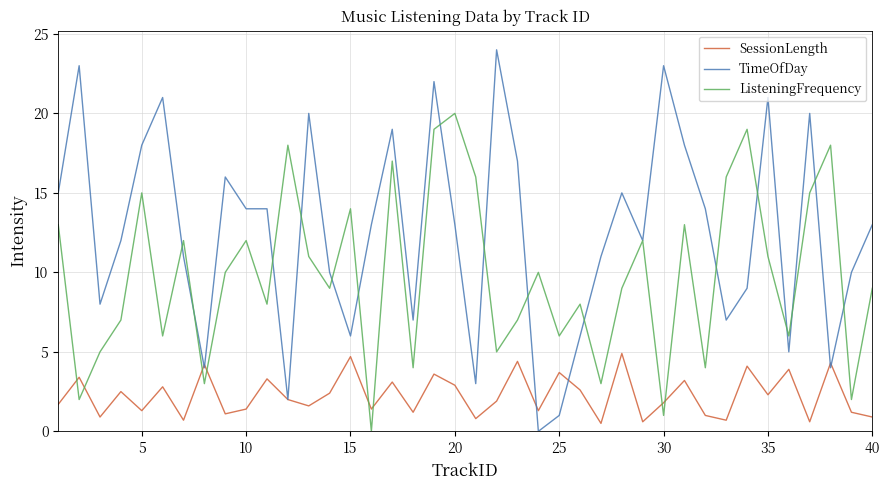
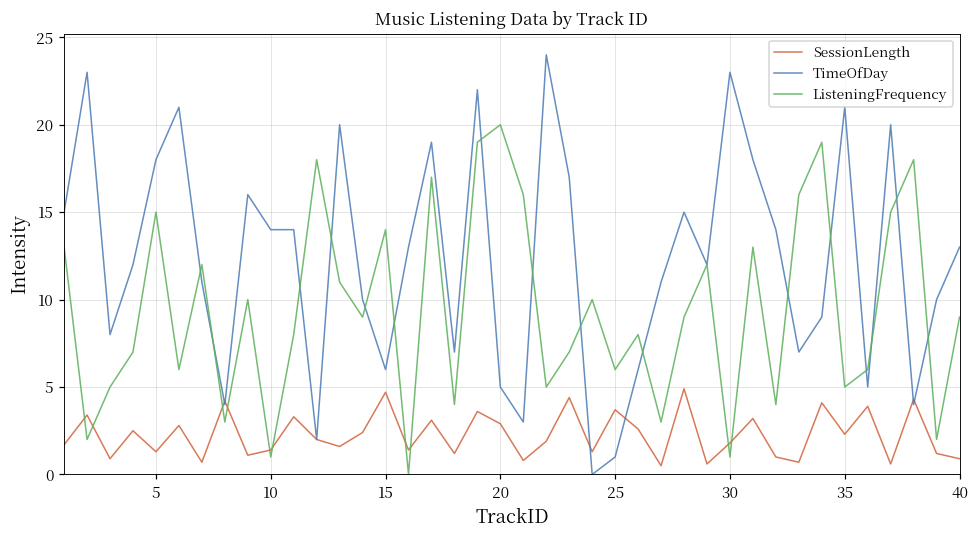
ListeningFrequency, 10: 12 -> 1
TimeOfDay, 20: 13 -> 5
ListeningFrequency, 35: 11 -> 5
